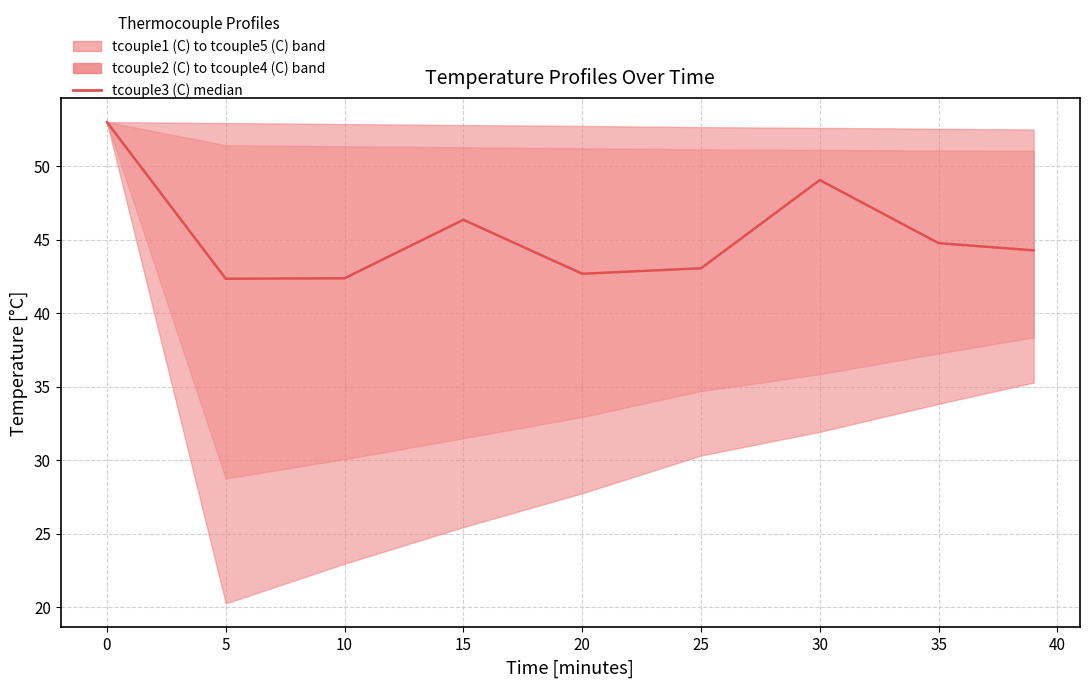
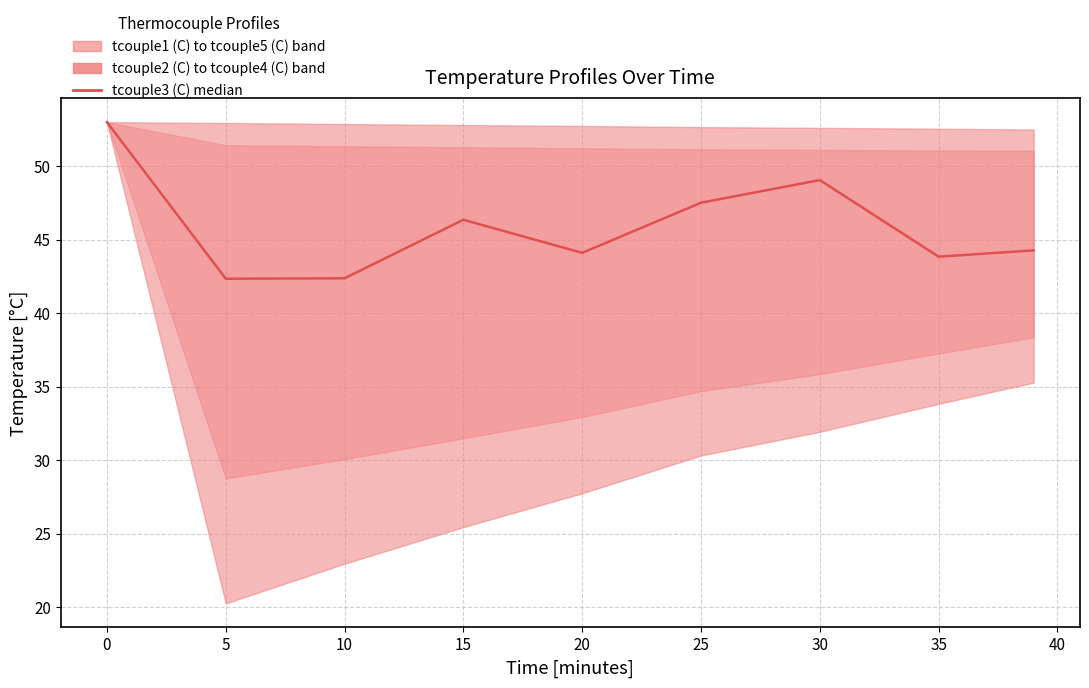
tcouple3 (C) median, 20: 42.7 -> 44.1
tcouple3 (C) median, 25: 43.1 -> 47.5
tcouple3 (C) median, 35: 44.8 -> 43.8
